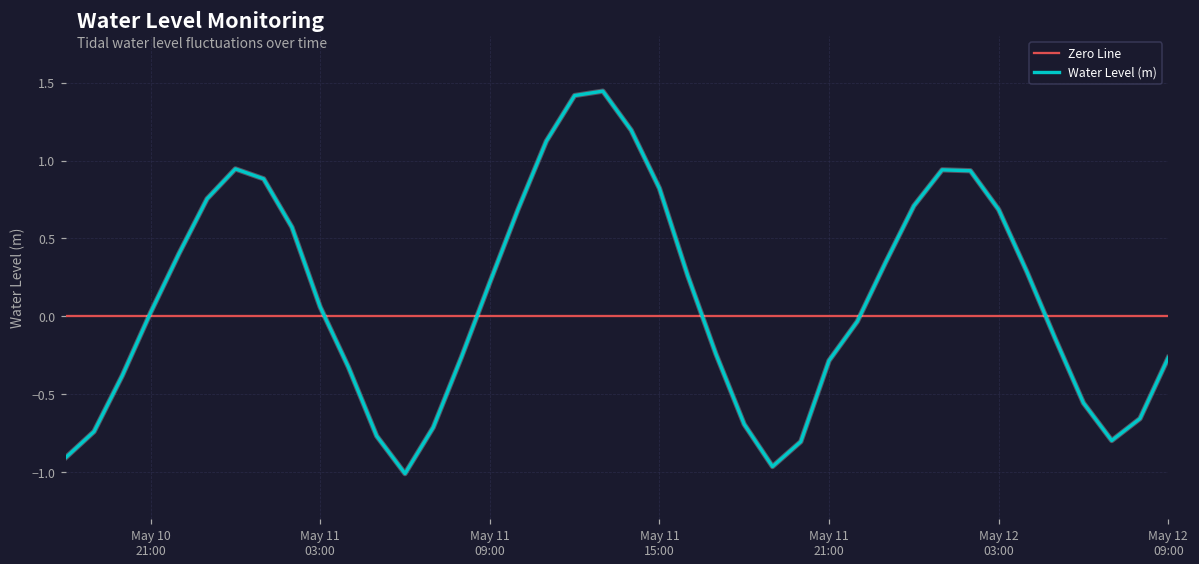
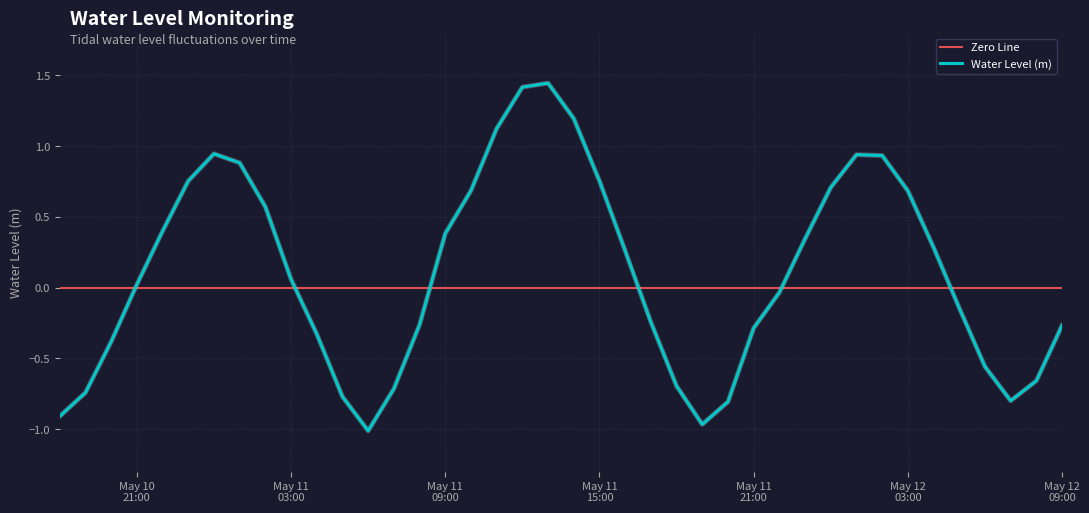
May 11 09:00: 0.22 -> 0.38
May 11 15:00: 0.82 -> 0.75
